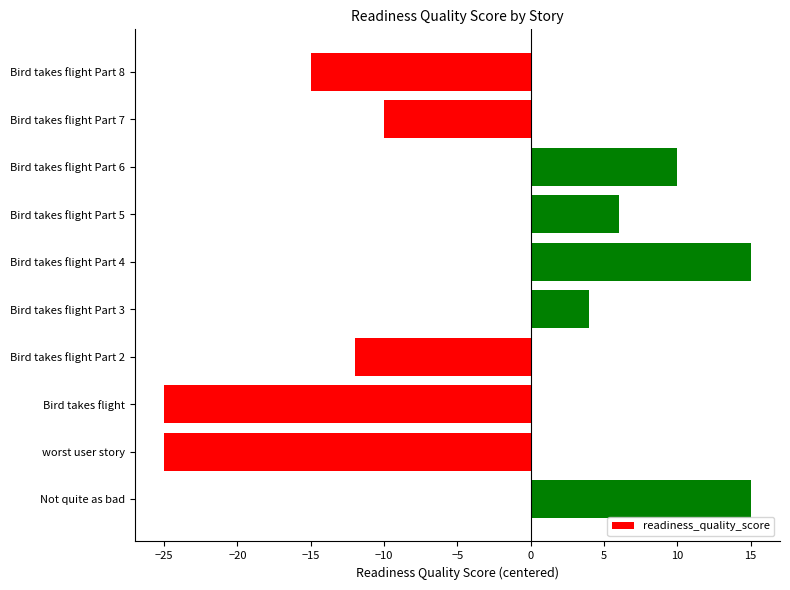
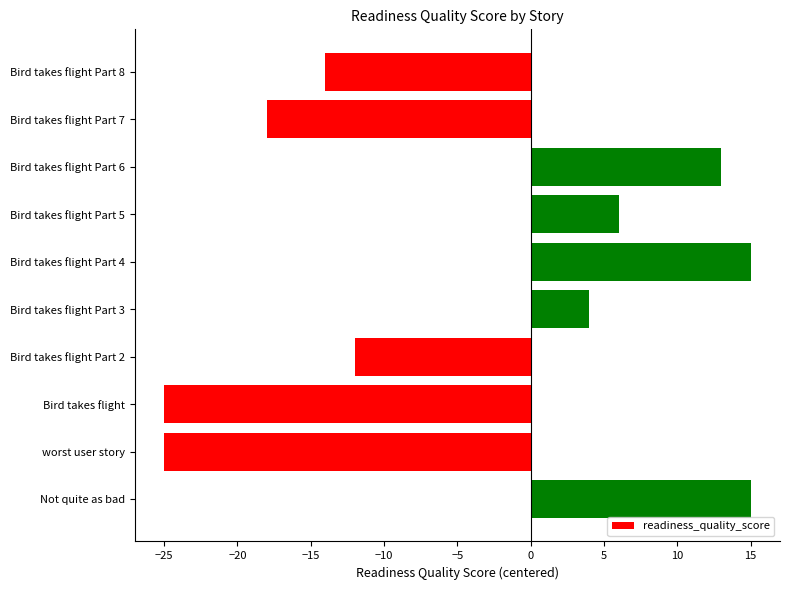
Bird takes flight Part 8: -15.0 -> -14.0
Bird takes flight Part 7: -10.0 -> -18.0
Bird takes flight Part 6: 10.0 -> 13.0
